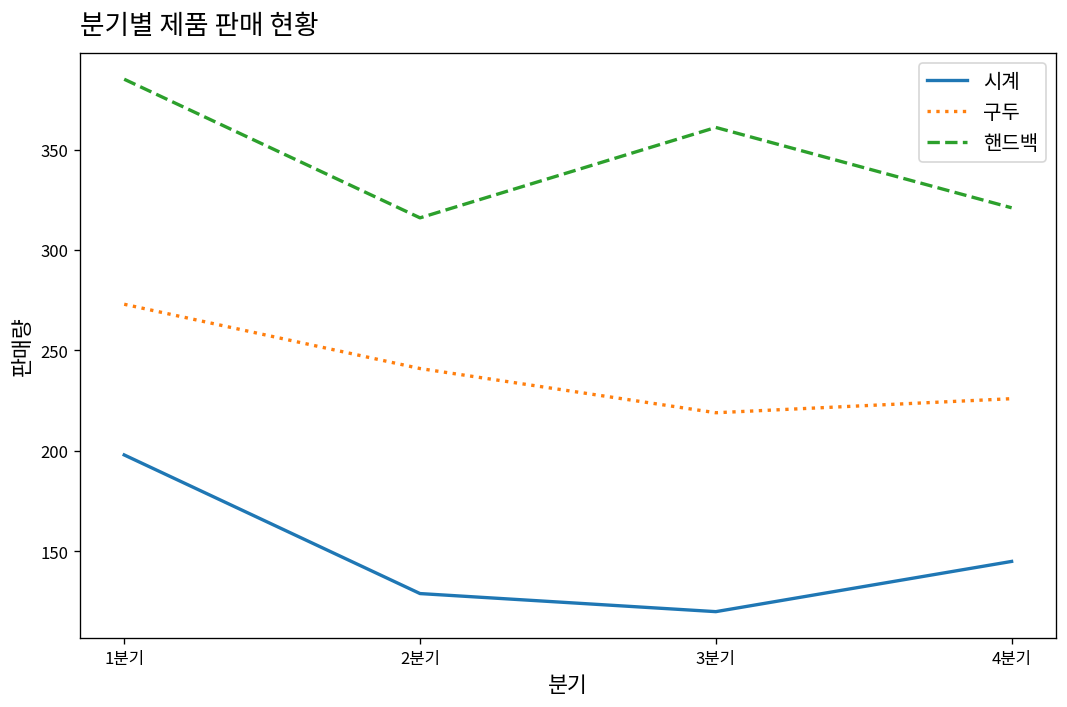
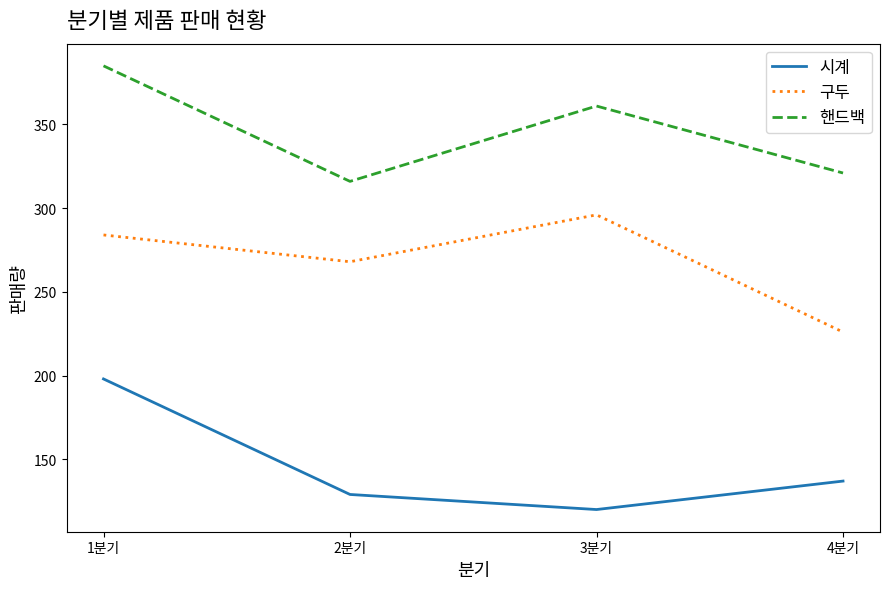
구두, 1분기: 273 -> 284
구두, 2분기: 241 -> 268
구두, 3분기: 219 -> 296
시계, 4분기: 145 -> 137
